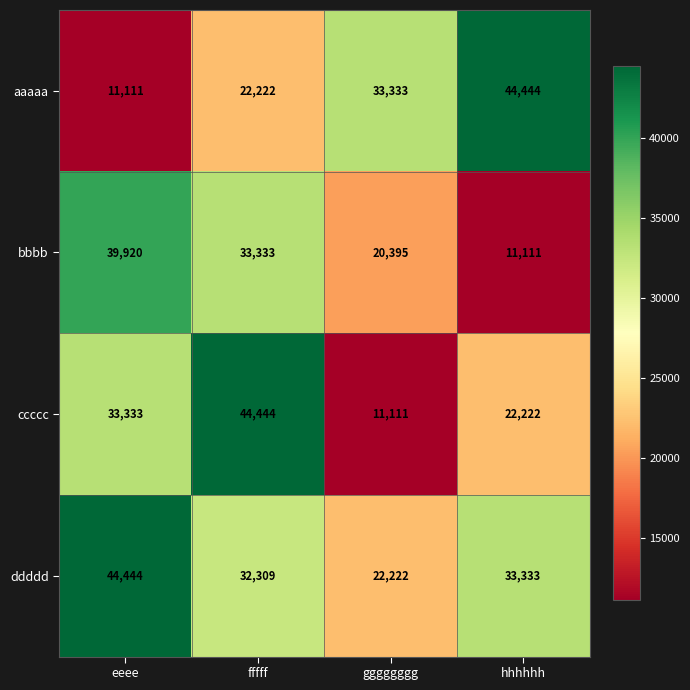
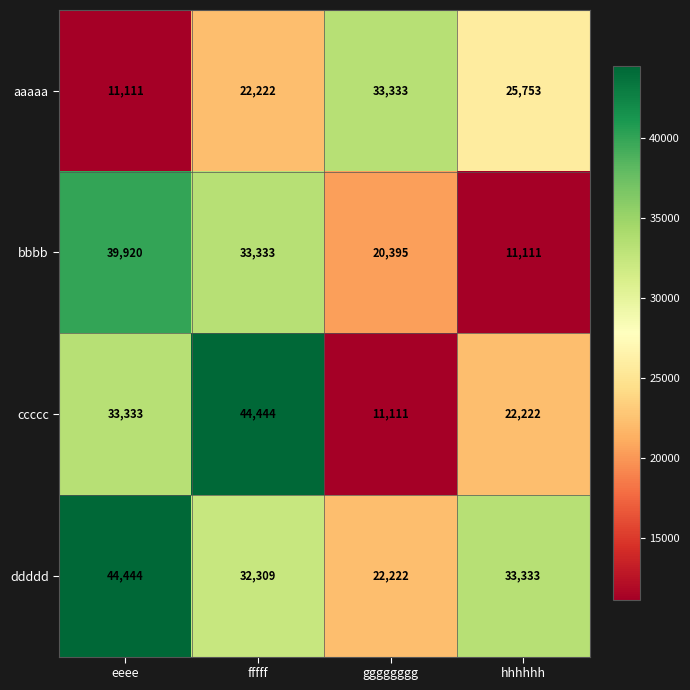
aaaaa, hhhhhh: 44,444 -> 25,753
